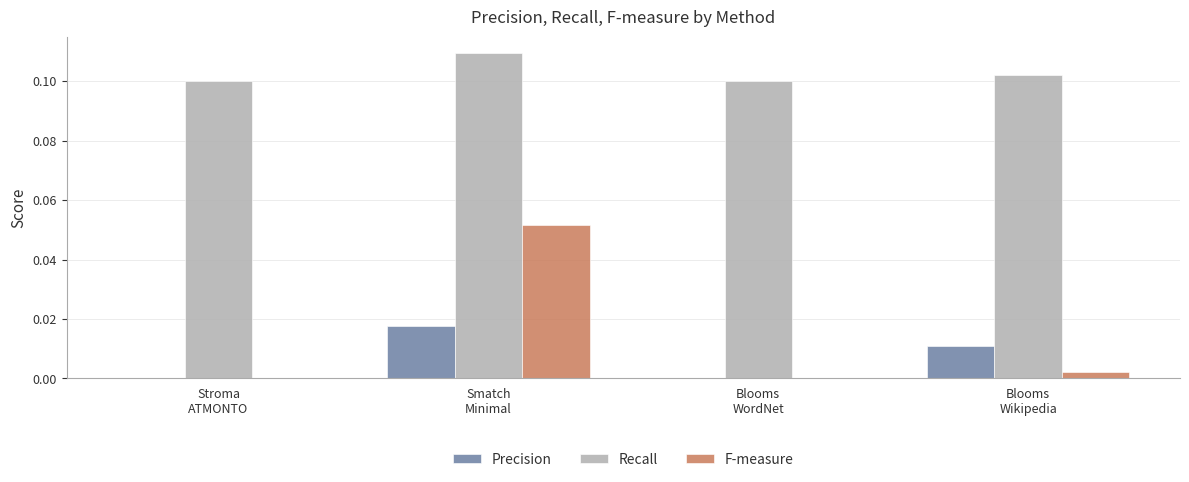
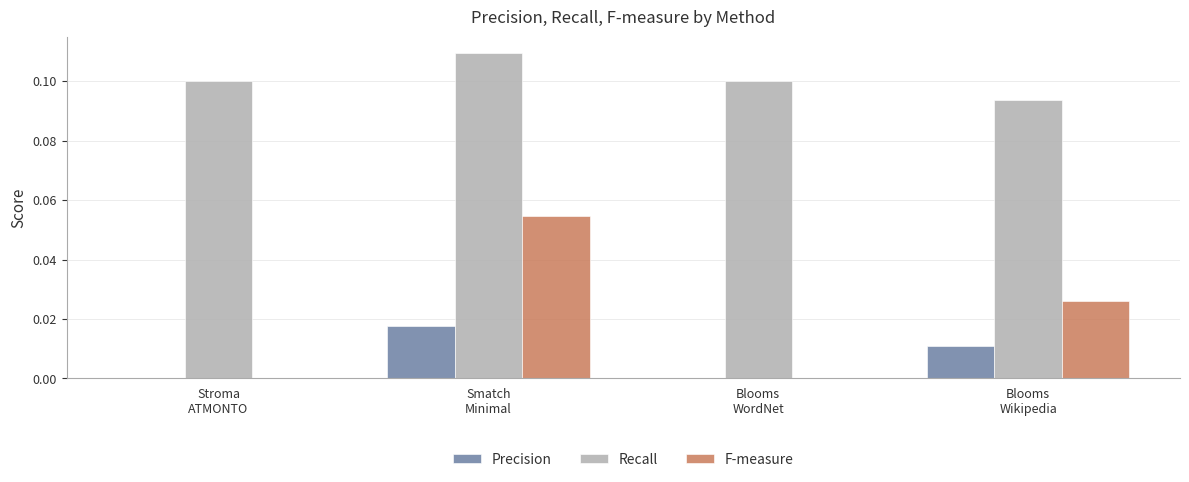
F-measure, Smatch Minimal: 0.052 -> 0.055
Recall, Blooms Wikipedia: 0.102 -> 0.094
F-measure, Blooms Wikipedia: 0.002 -> 0.026
